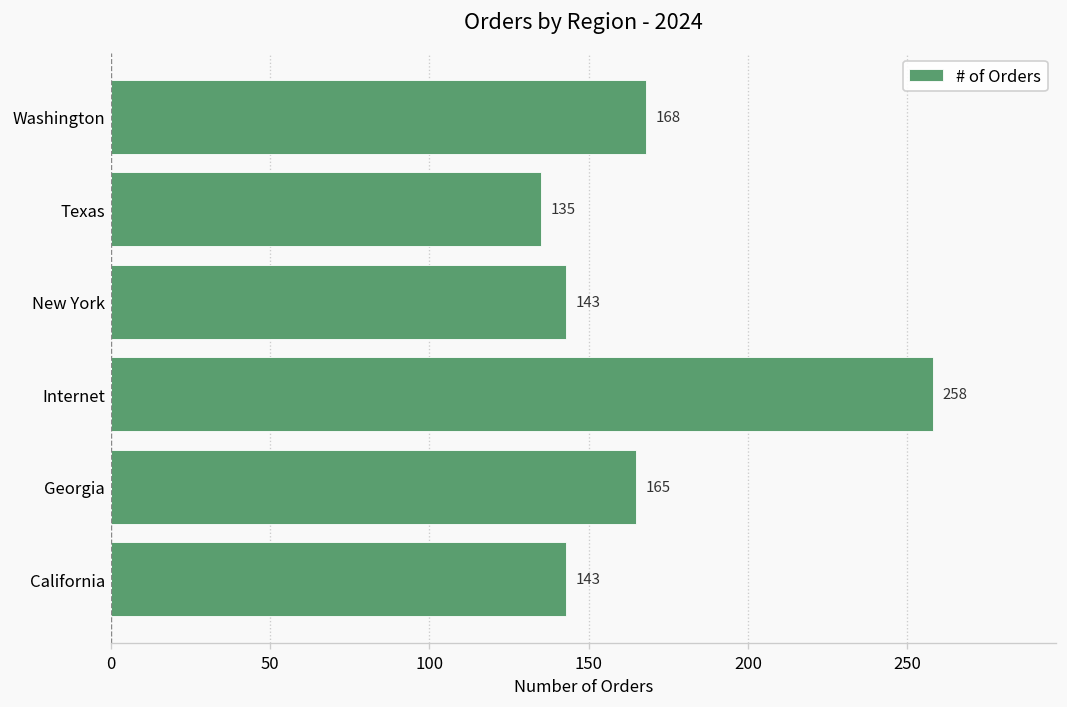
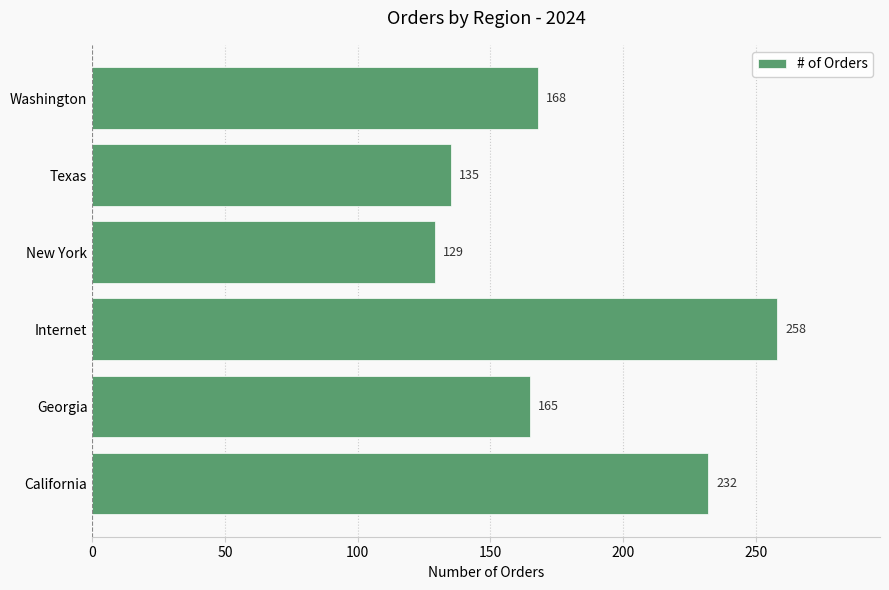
New York: 143 -> 129
California: 143 -> 232
